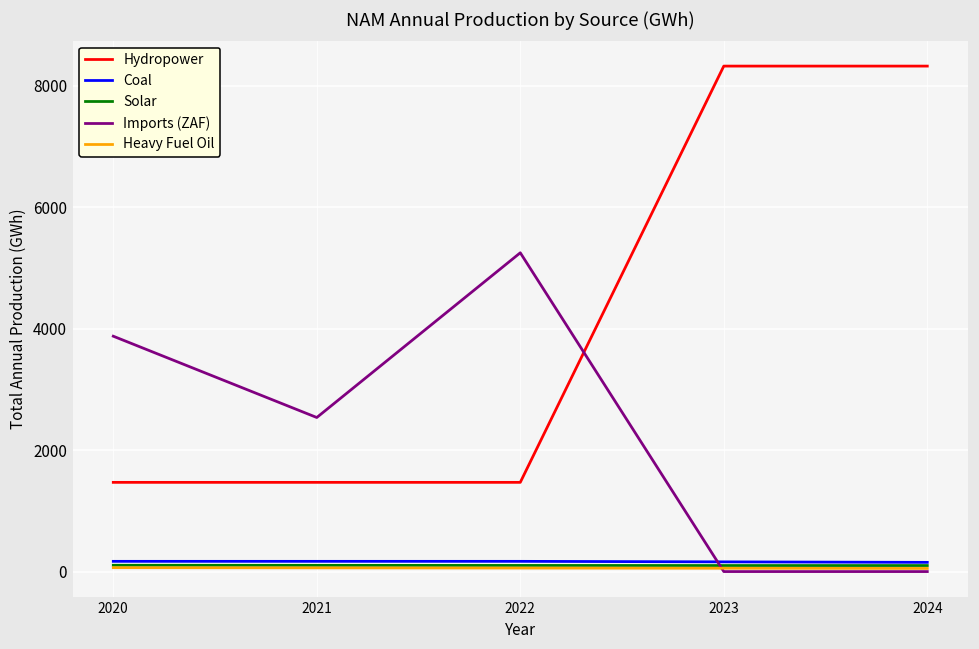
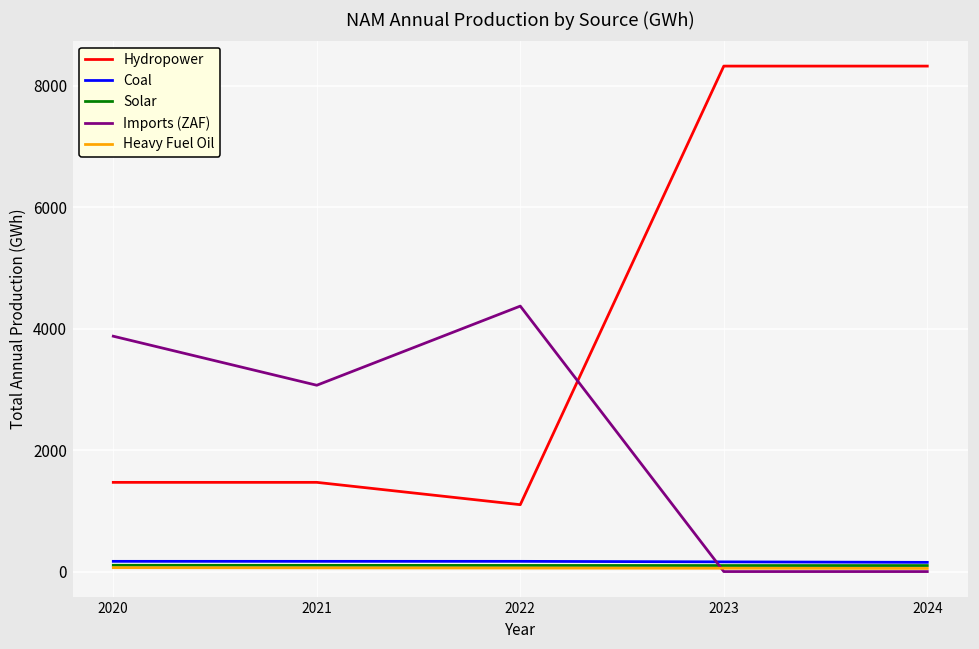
Imports (ZAF), 2021: 2500 -> 3100
Hydropower, 2022: 1500 -> 1100
Imports (ZAF), 2022: 5200 -> 4400
